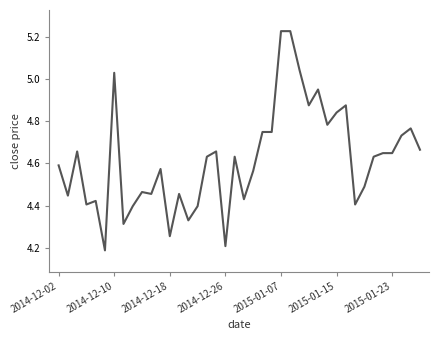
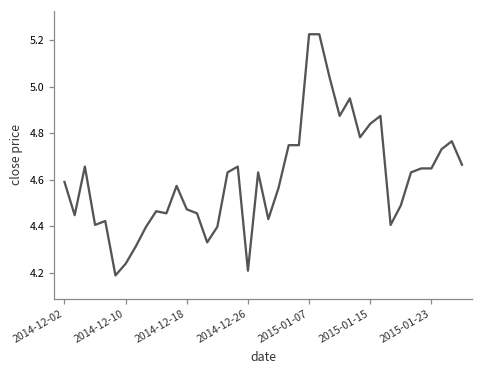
2014-12-10: 5.03 -> 4.24
2014-12-18: 4.26 -> 4.47
